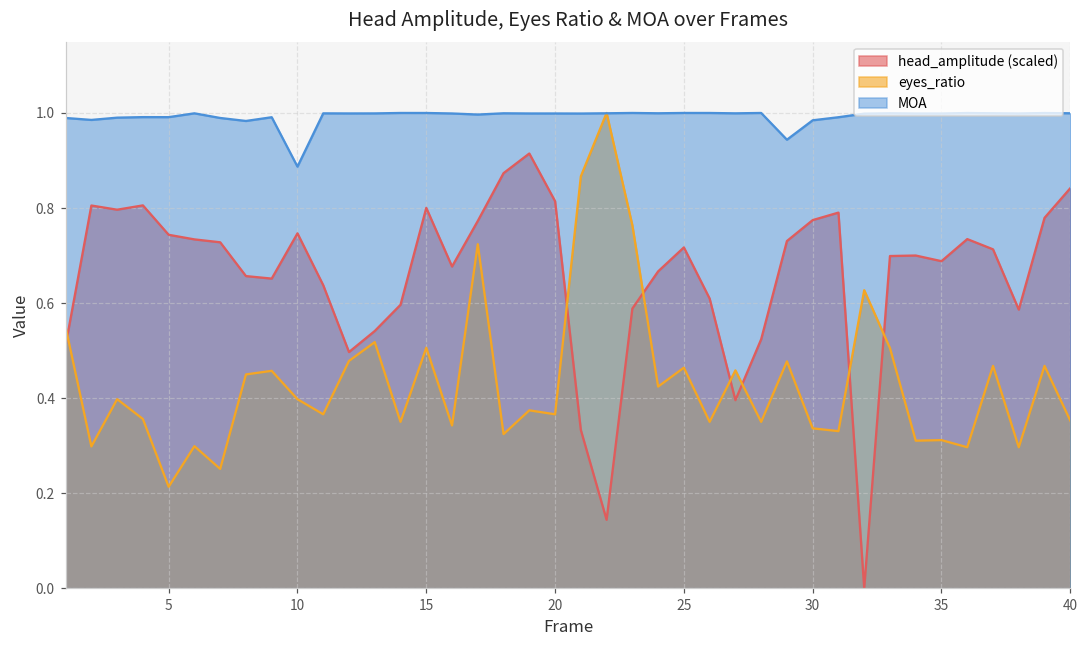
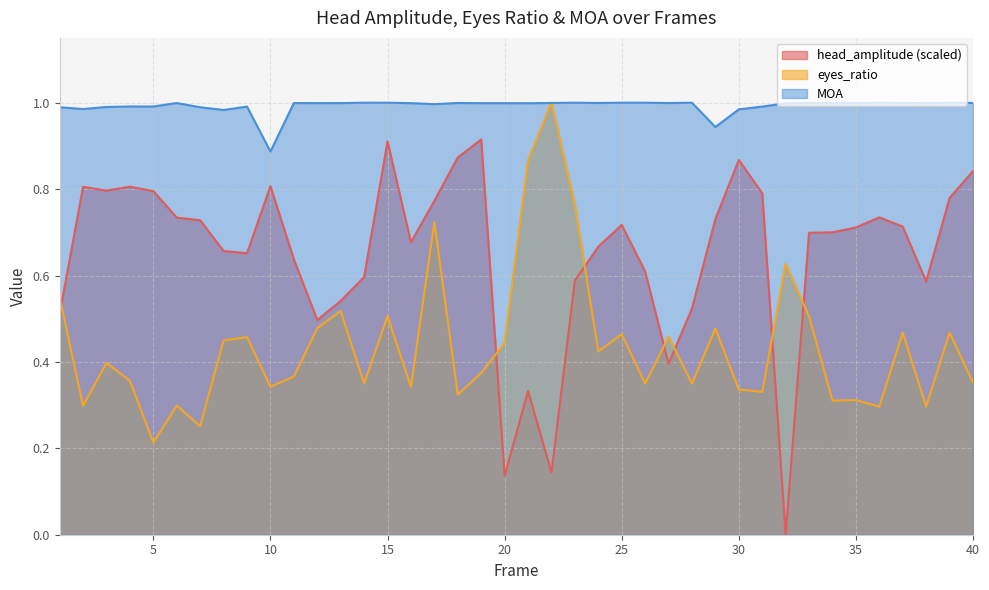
head_amplitude (scaled), 5: 0.74 -> 0.80
head_amplitude (scaled), 10: 0.75 -> 0.81
eyes_ratio, 10: 0.40 -> 0.34
head_amplitude (scaled), 15: 0.80 -> 0.91
head_amplitude (scaled), 20: 0.81 -> 0.14
eyes_ratio, 20: 0.37 -> 0.44
head_amplitude (scaled), 30: 0.77 -> 0.87
head_amplitude (scaled), 35: 0.69 -> 0.71
